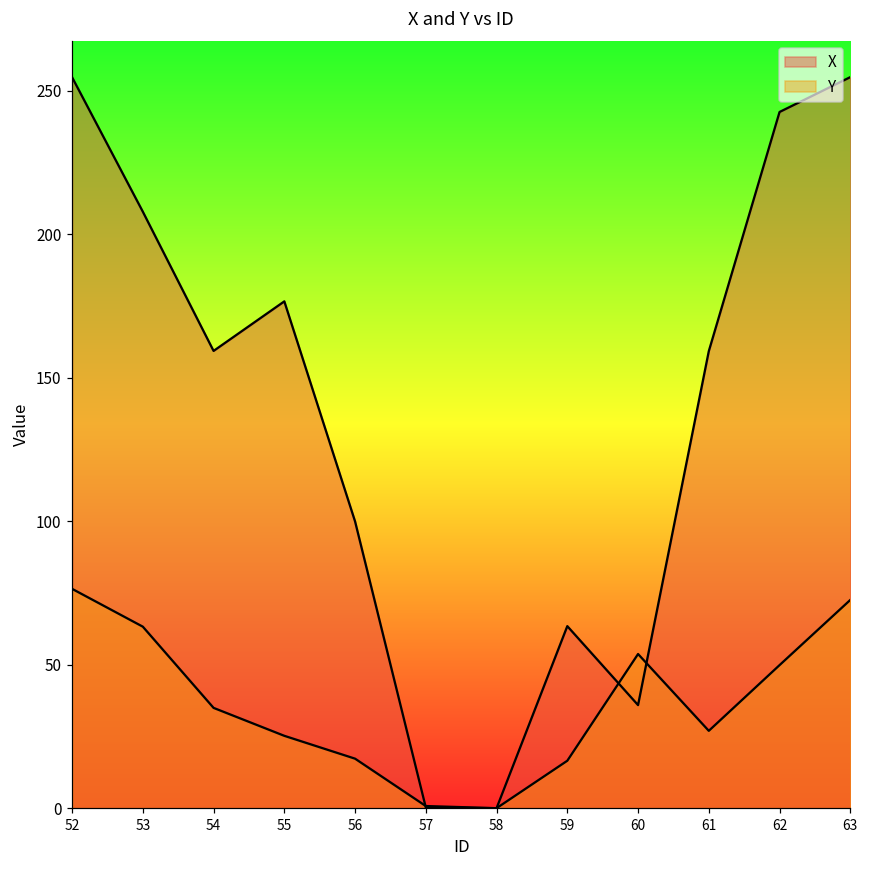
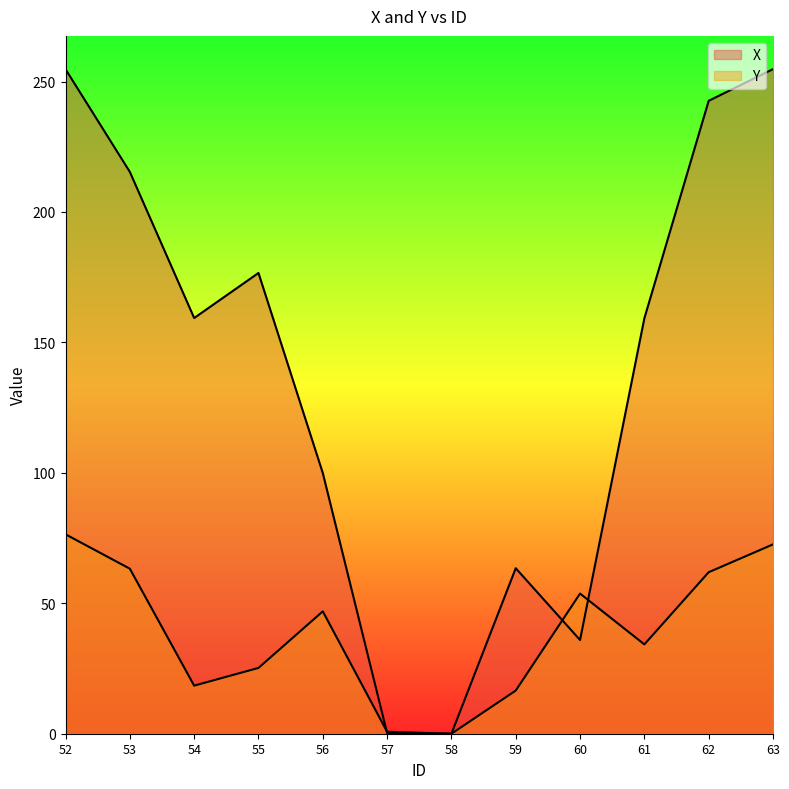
X, 53: 208 -> 215
Y, 54: 35 -> 18
Y, 56: 17 -> 47
Y, 61: 27 -> 34
Y, 62: 50 -> 62
